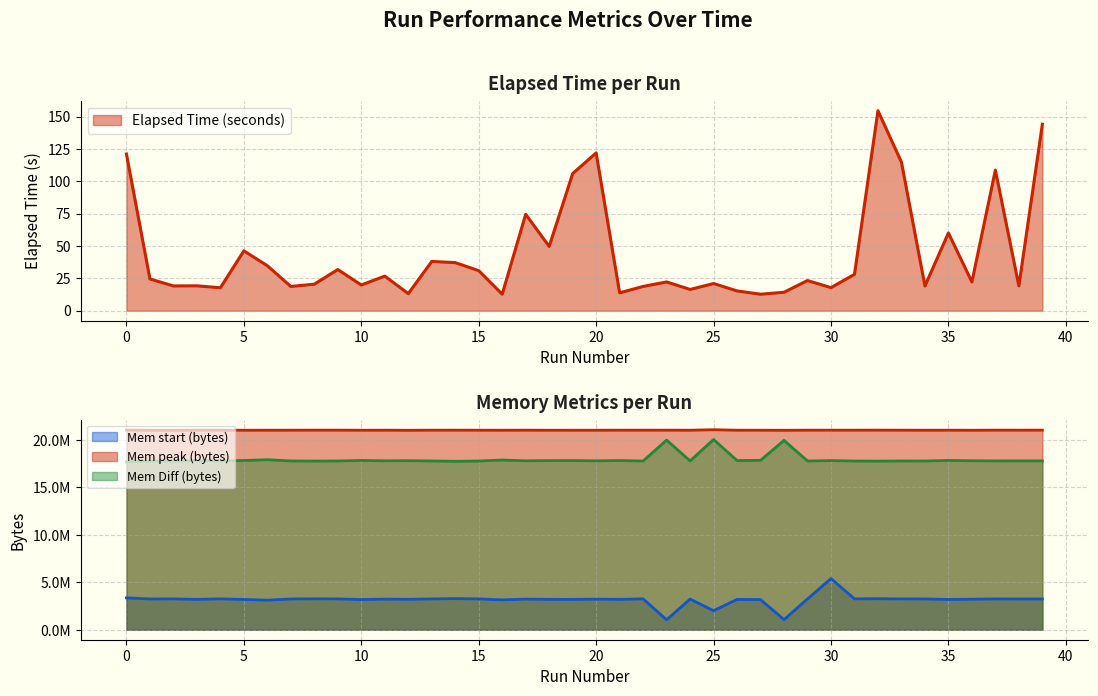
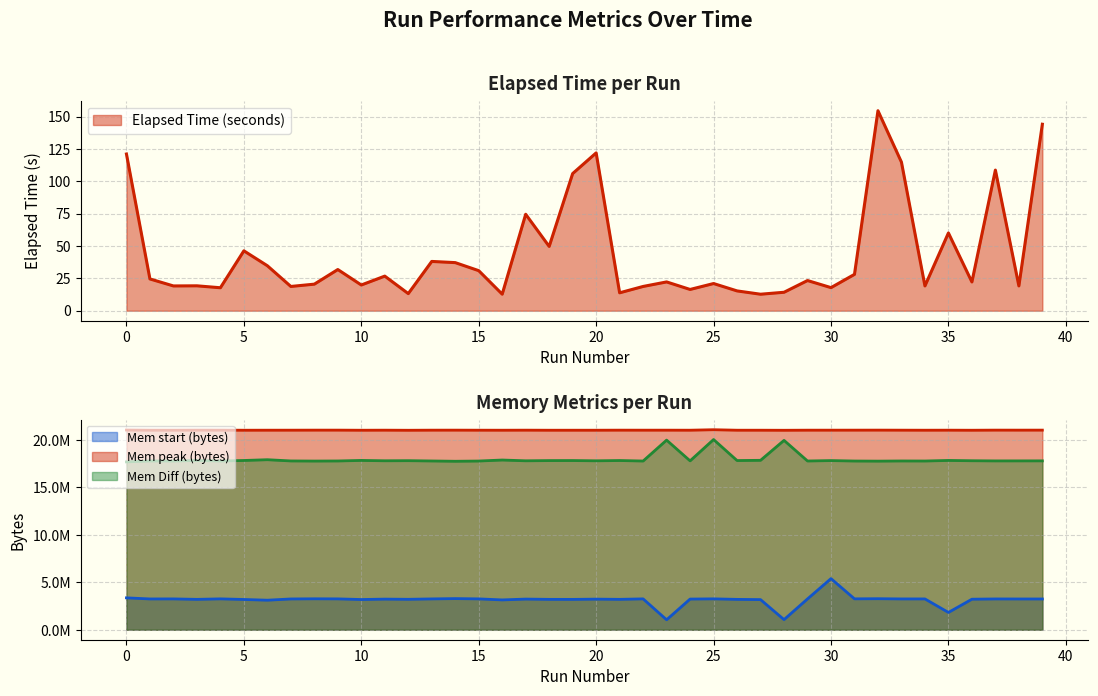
Memory Metrics per Run, Mem start (bytes), 25: 2000000 -> 3000000
Memory Metrics per Run, Mem start (bytes), 35: 3000000 -> 2000000
